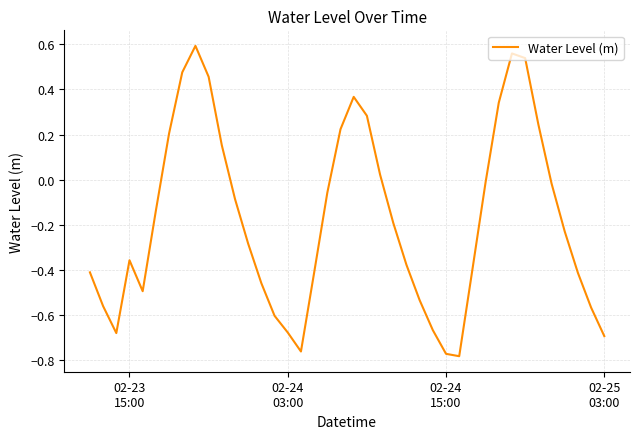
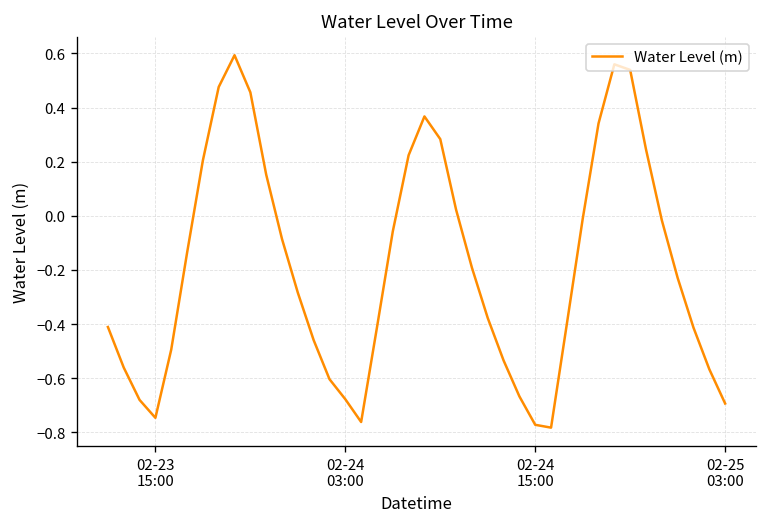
02-23 15:00: -0.36 -> -0.75
